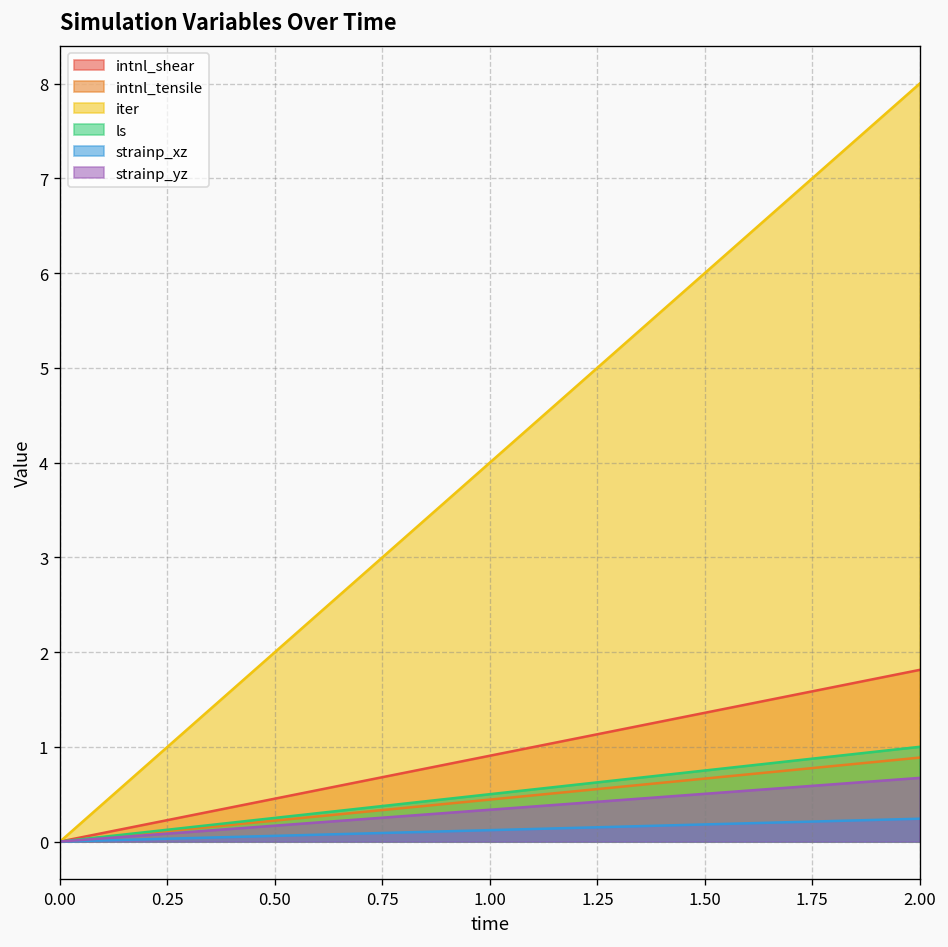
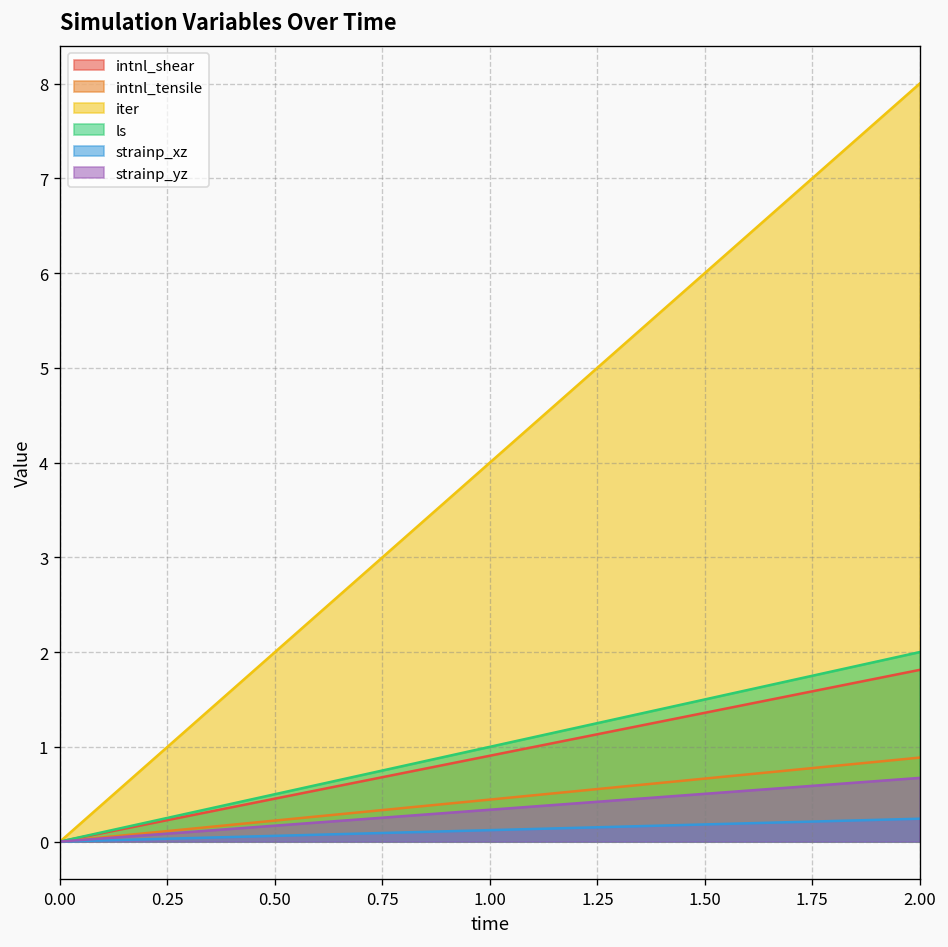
ls, 2.00: 1 -> 2
